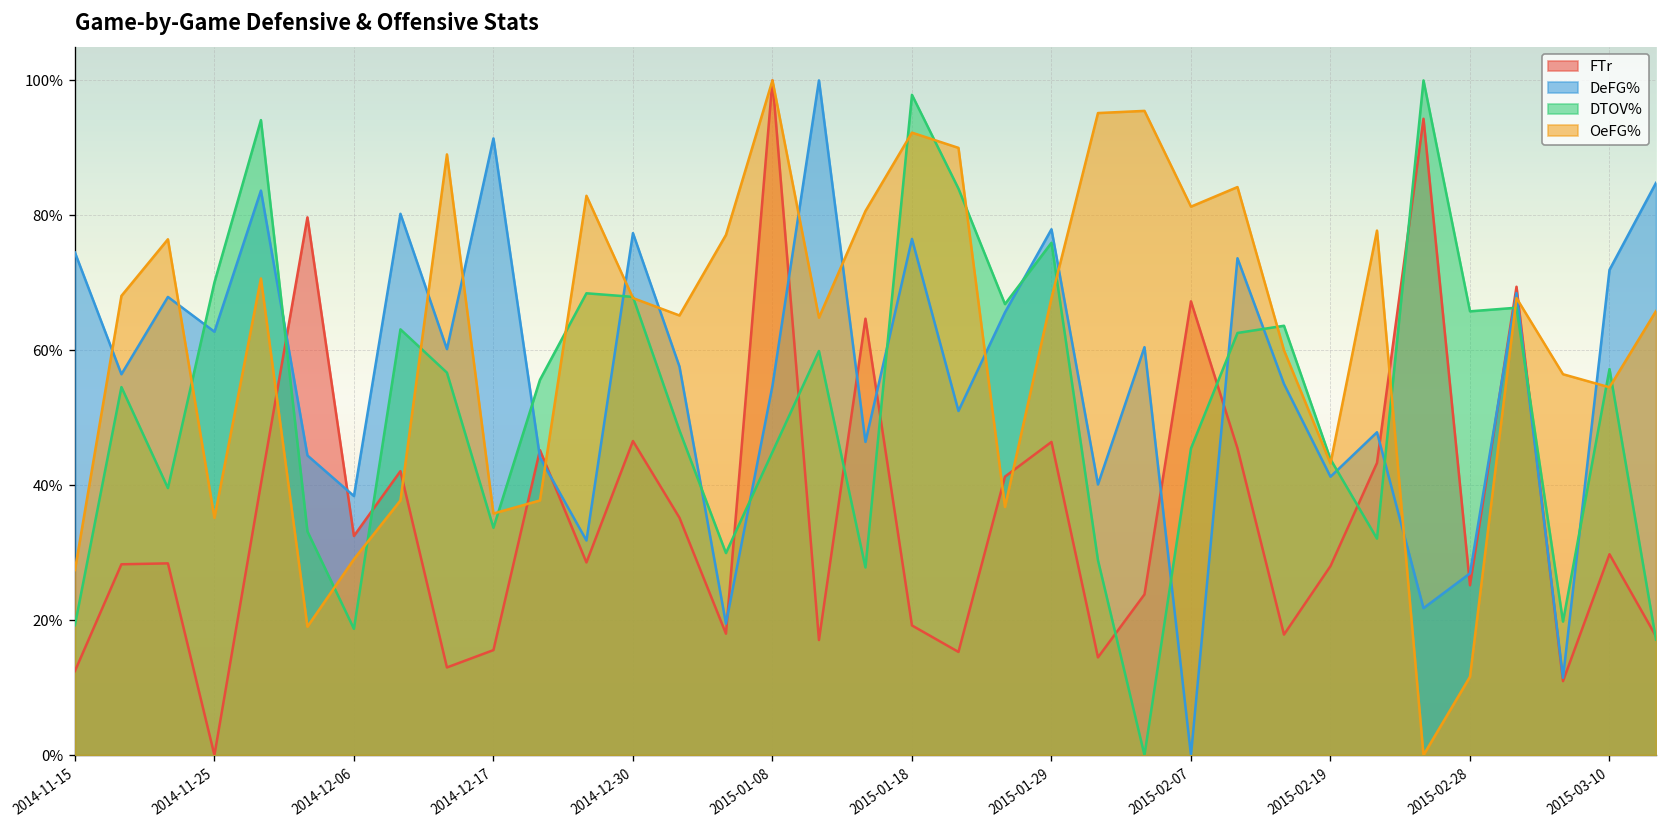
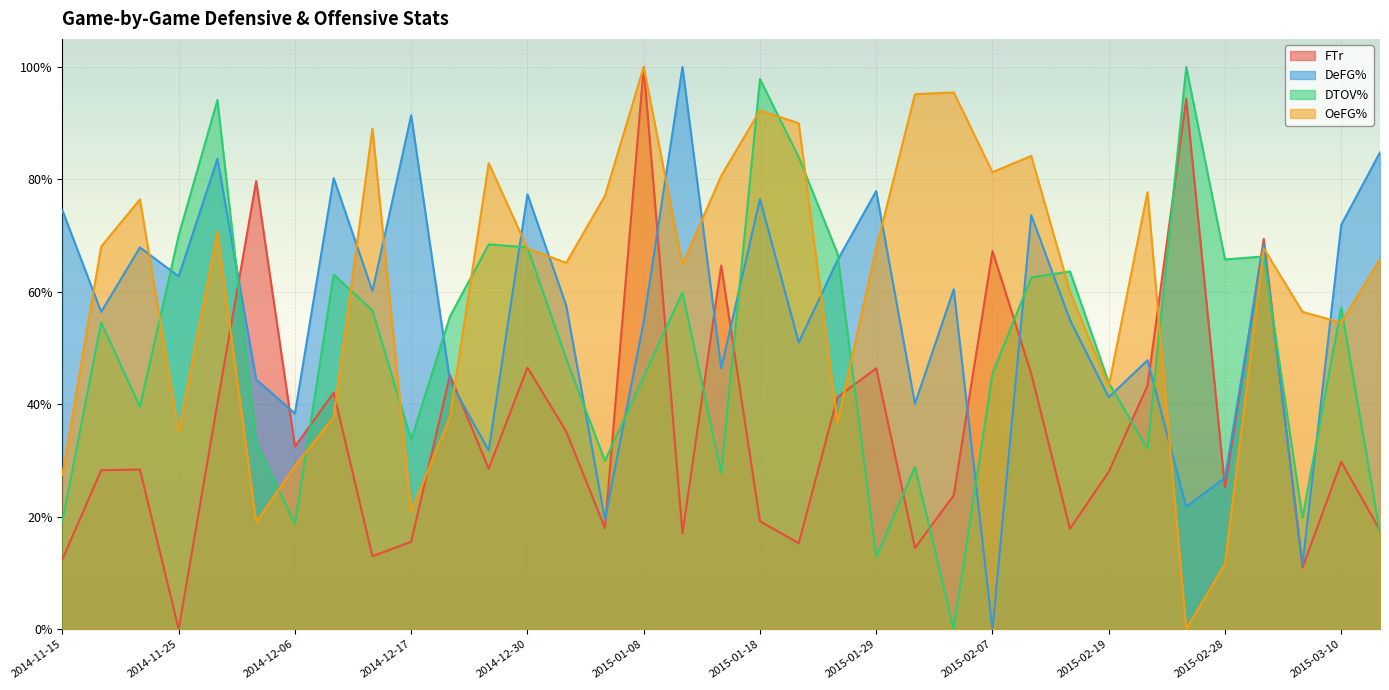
OeFG%, 2014-12-17: 36% -> 21%
DTOV%, 2015-01-29: 76% -> 13%
